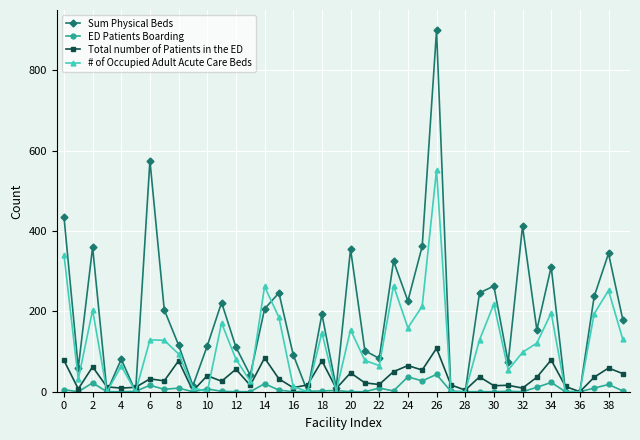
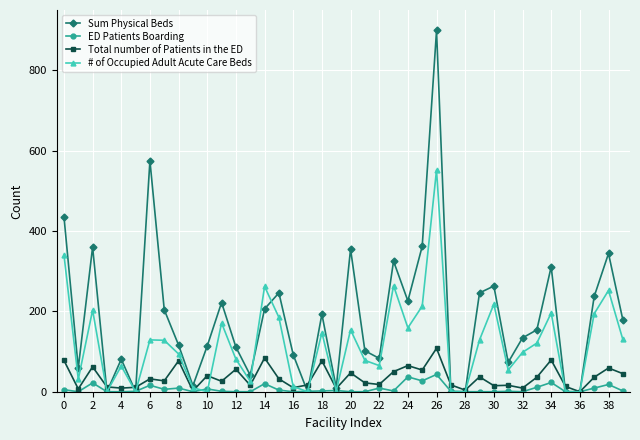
Sum Physical Beds, 32: 410 -> 130
